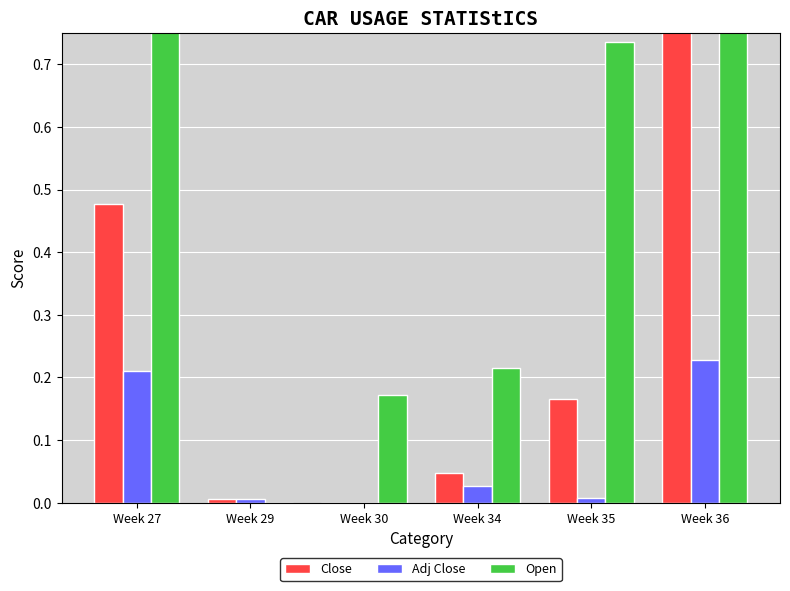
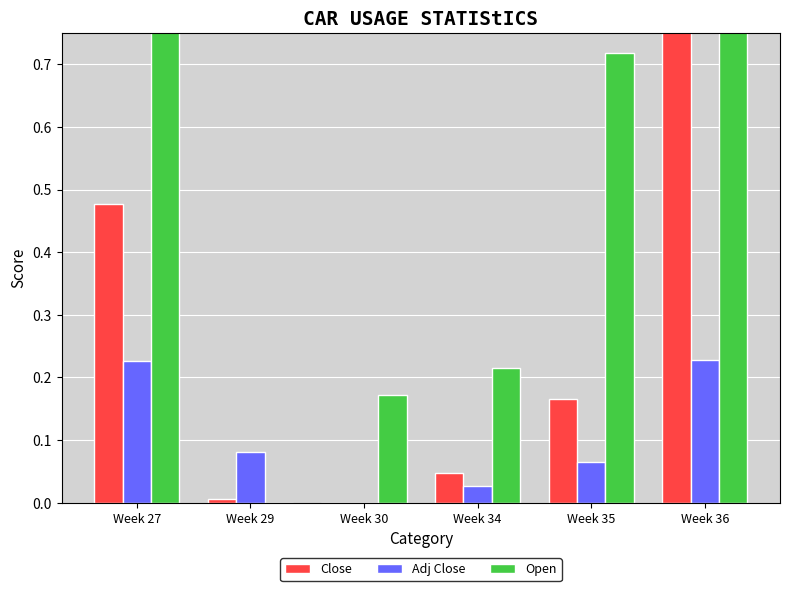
Adj Close, Week 27: 0.21 -> 0.23
Adj Close, Week 29: 0.01 -> 0.08
Adj Close, Week 35: 0.01 -> 0.07
Open, Week 35: 0.73 -> 0.72
